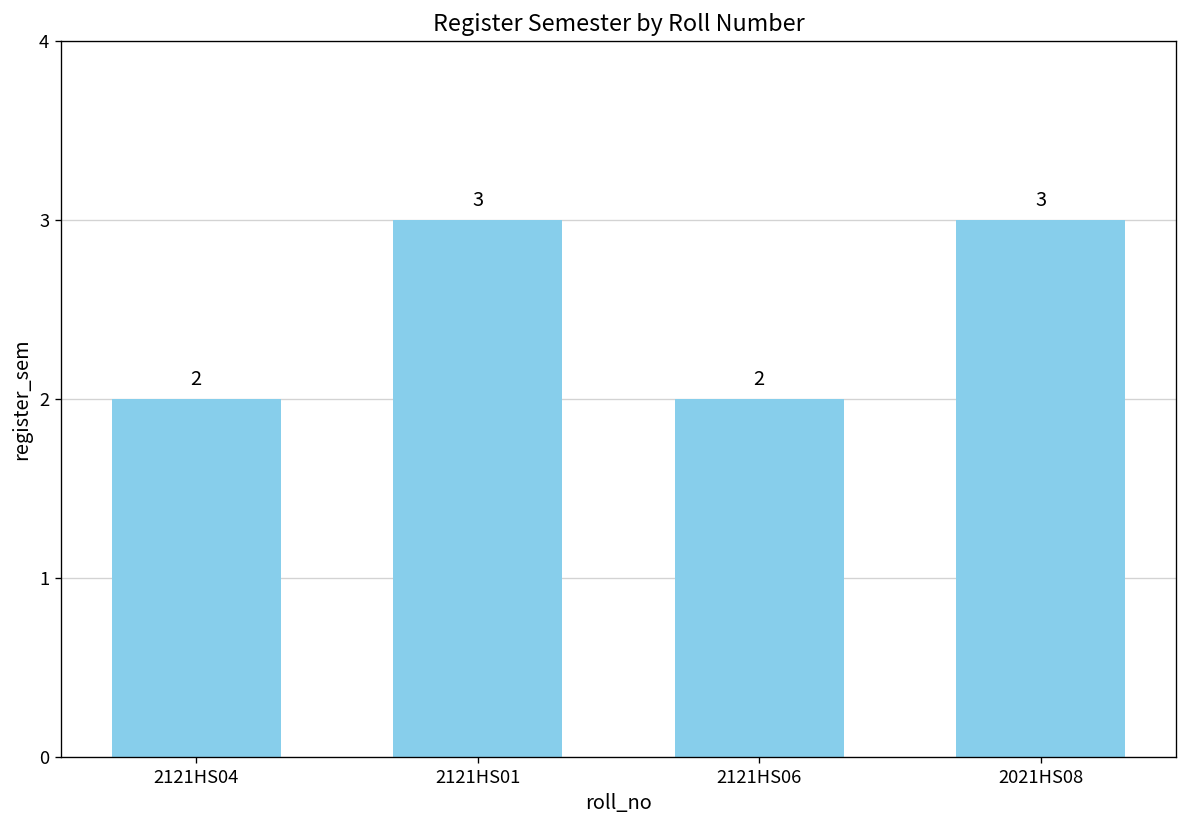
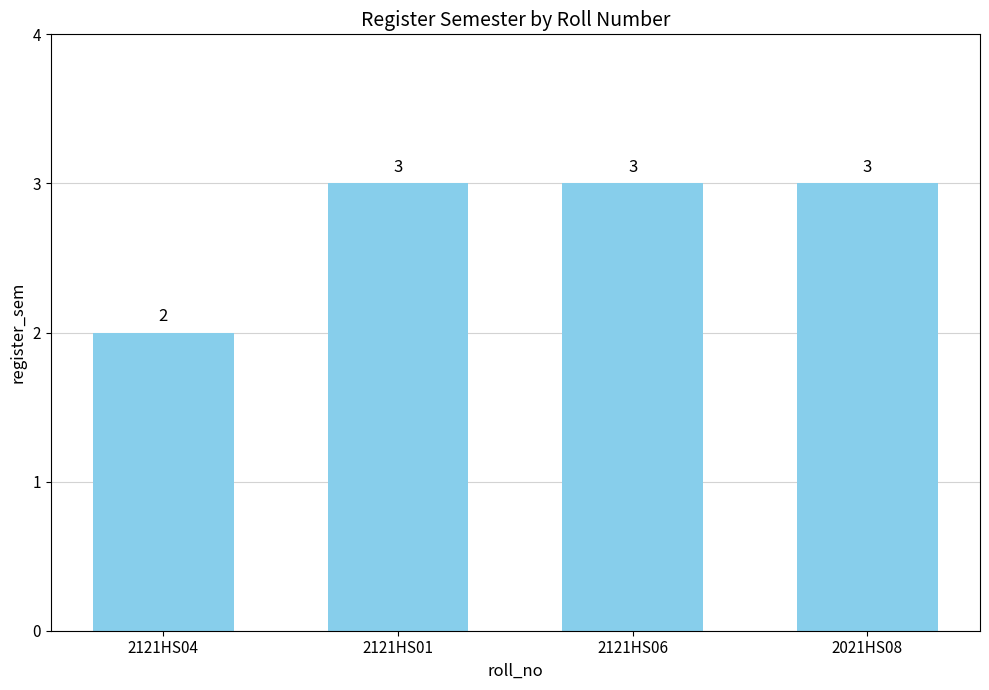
2121HS06: 2 -> 3
